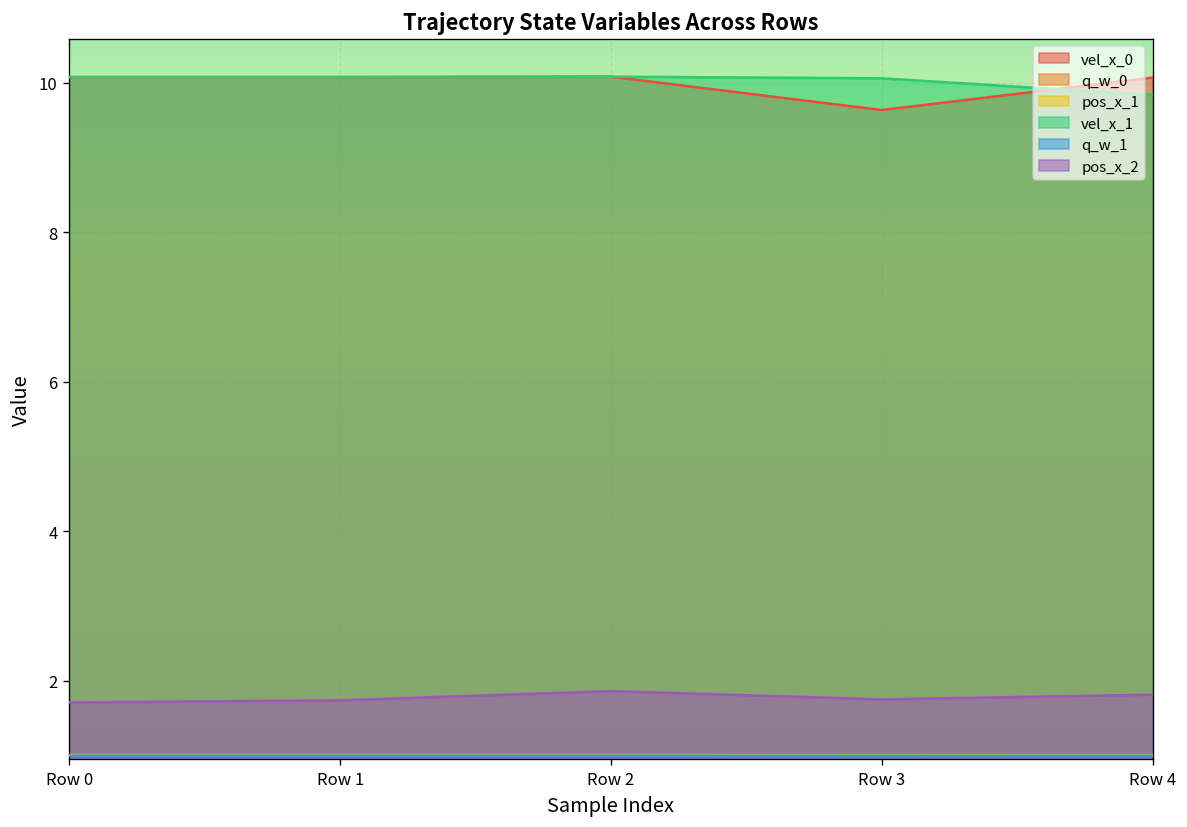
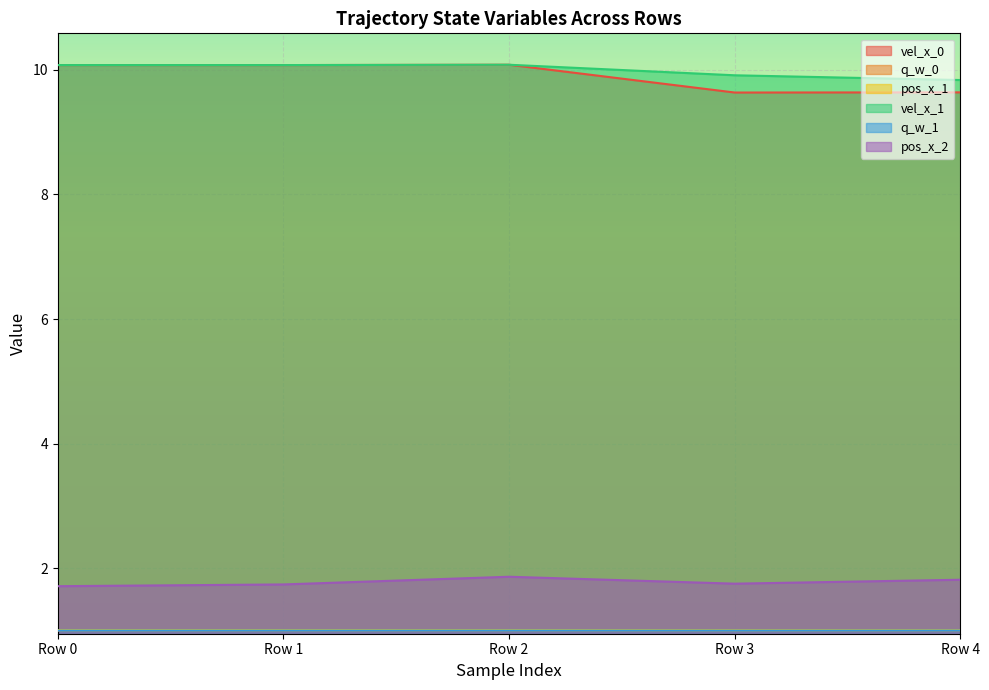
vel_x_1, Row 3: 10.1 -> 9.9
vel_x_0, Row 4: 10.1 -> 9.6
